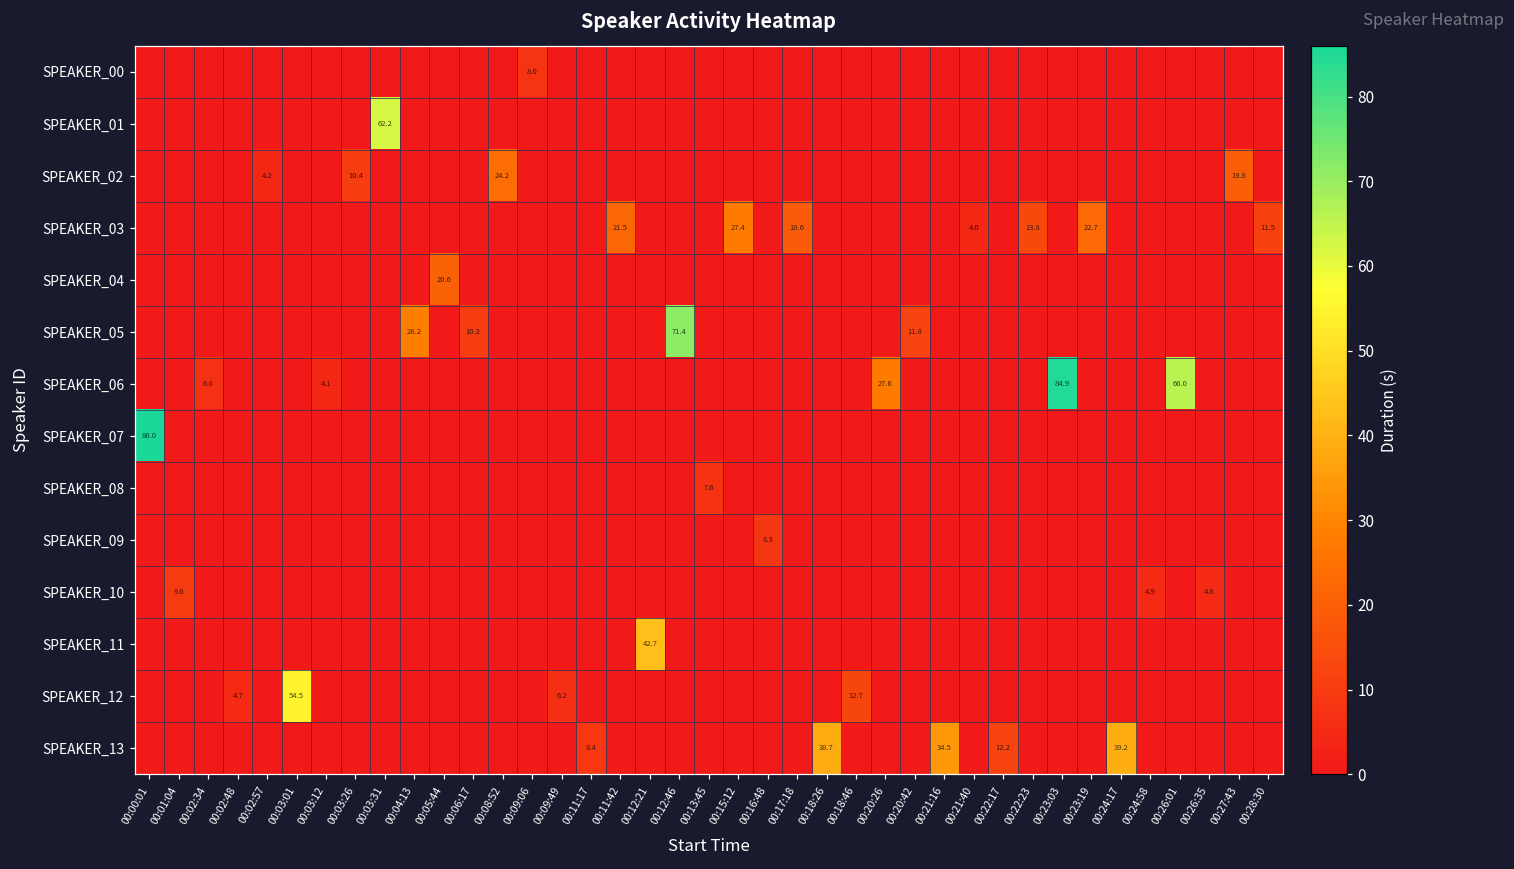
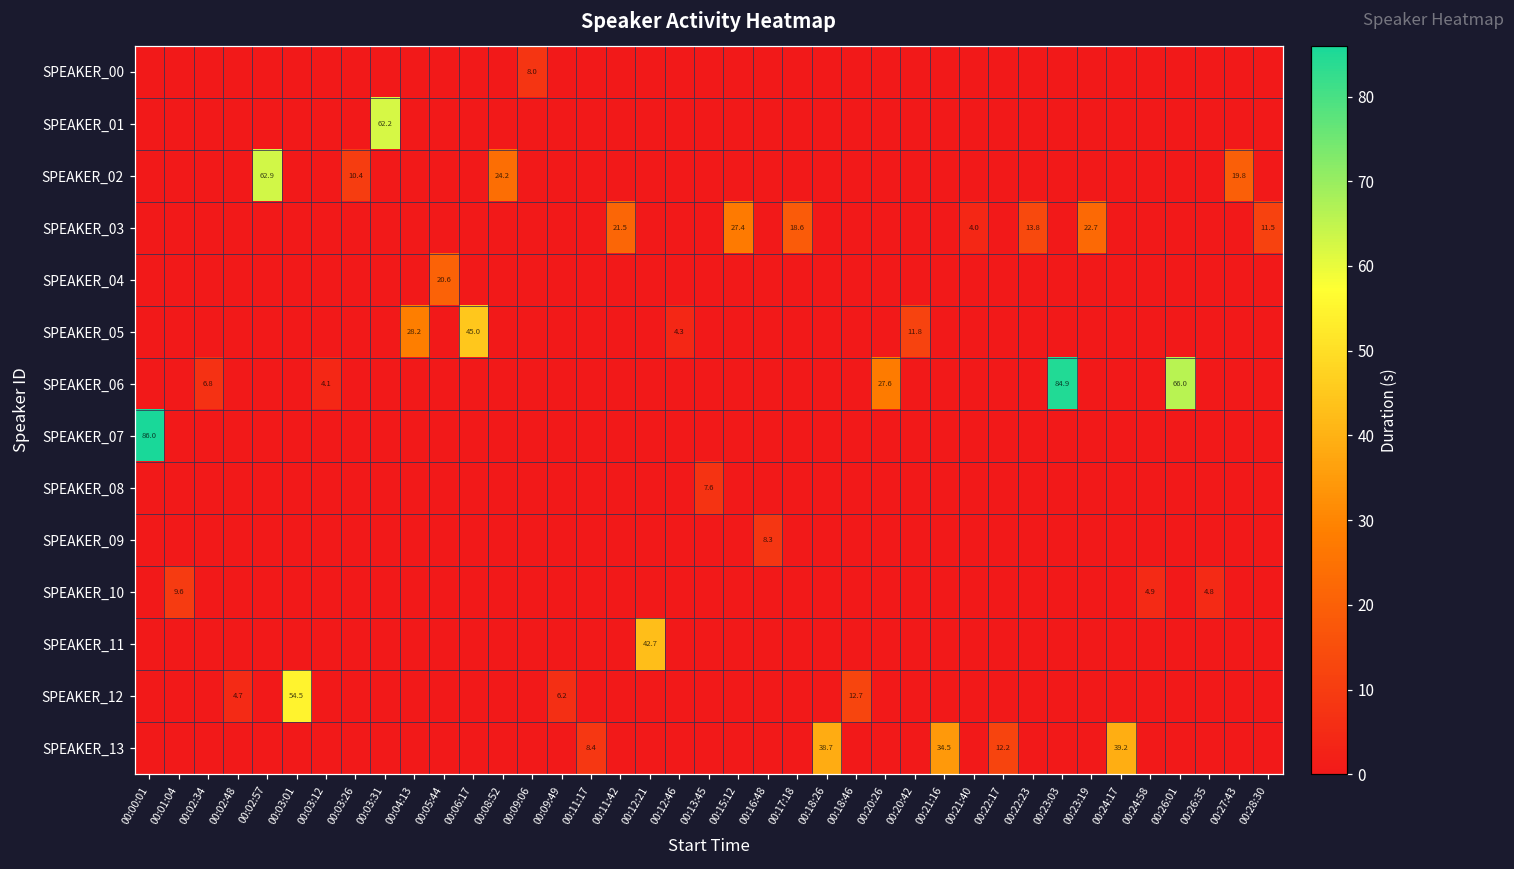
SPEAKER_02, 00:02:57: 4.2 -> 62.9
SPEAKER_05, 00:06:17: 10.2 -> 45.0
SPEAKER_05, 00:12:46: 71.4 -> 4.3
